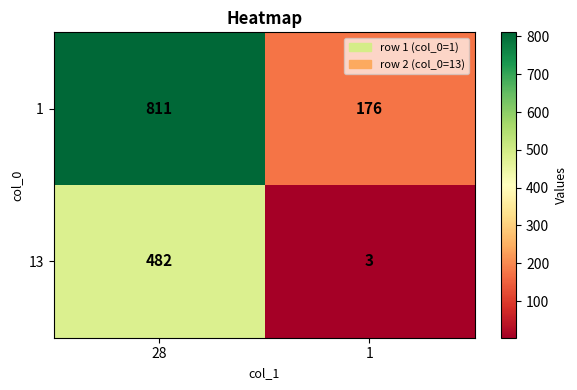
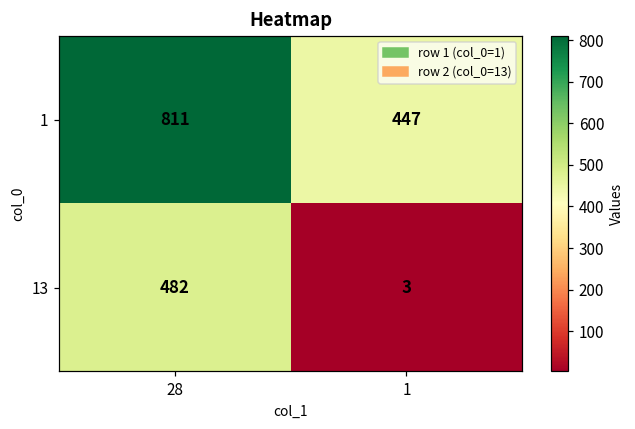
1, 1: 176 -> 447
